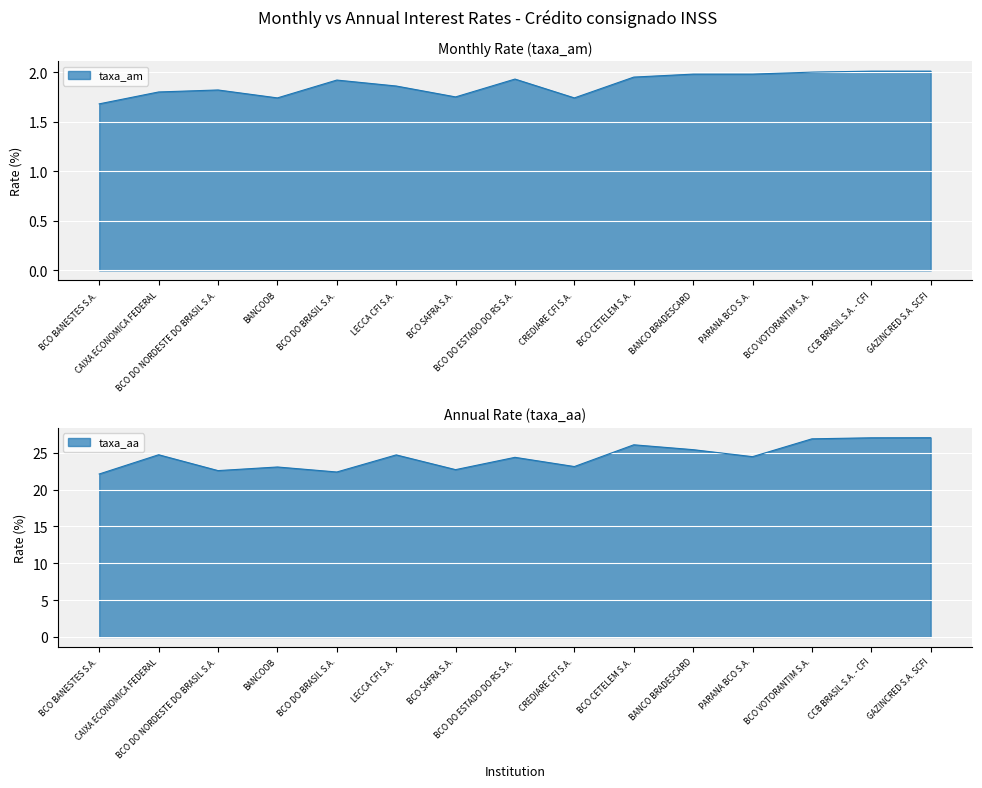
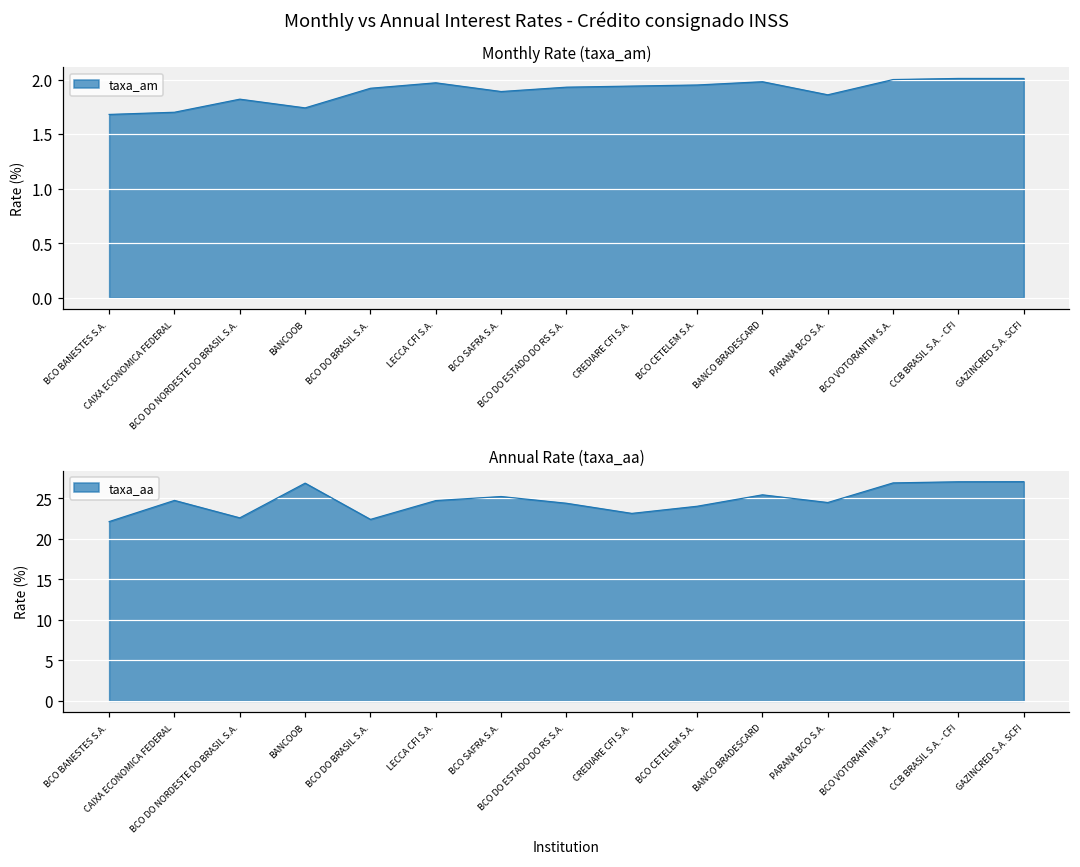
Monthly Rate (taxa_am), CAIXA ECONOMICA FEDERAL: 1.8 -> 1.7
Monthly Rate (taxa_am), LECCA CFI S.A.: 1.9 -> 2.0
Monthly Rate (taxa_am), BCO SAFRA S.A.: 1.8 -> 1.9
Monthly Rate (taxa_am), CREDIARE CFI S.A.: 1.7 -> 1.9
Monthly Rate (taxa_am), PARANA BCO S.A.: 2.0 -> 1.9
Annual Rate (taxa_aa), BANCOOB: 23 -> 27
Annual Rate (taxa_aa), BCO SAFRA S.A.: 23 -> 25
Annual Rate (taxa_aa), BCO CETELEM S.A.: 26 -> 24
